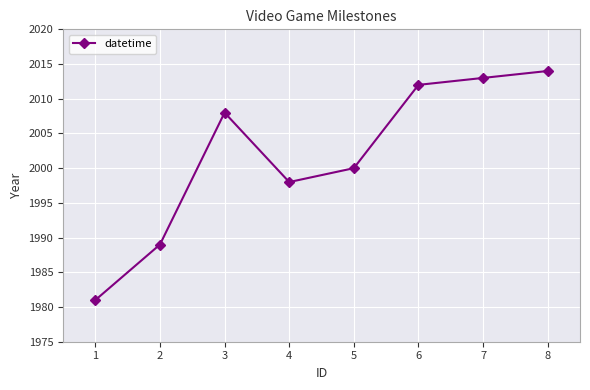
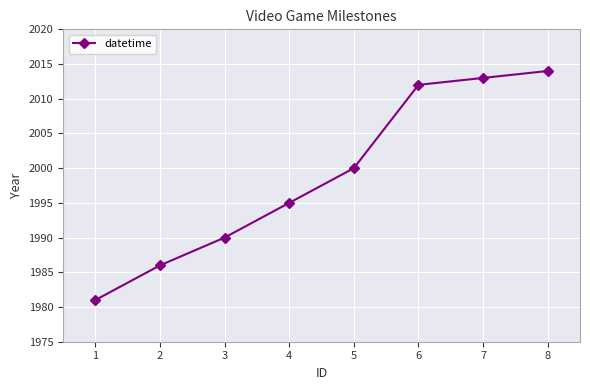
2: 1989 -> 1986
3: 2008 -> 1990
4: 1998 -> 1995
